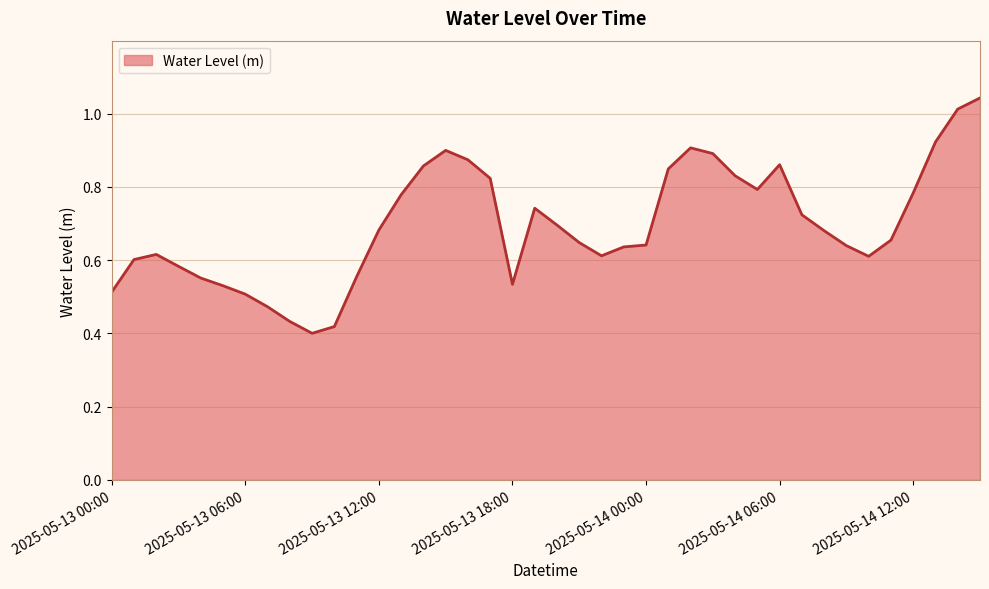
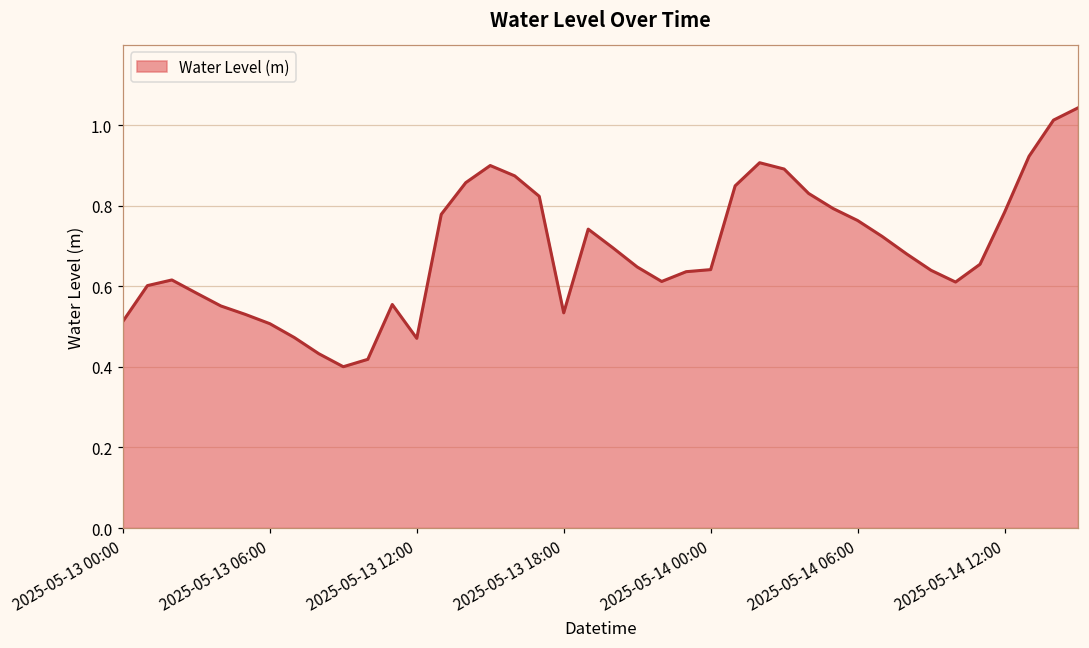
2025-05-13 12:00: 0.68 -> 0.47
2025-05-14 06:00: 0.86 -> 0.76
